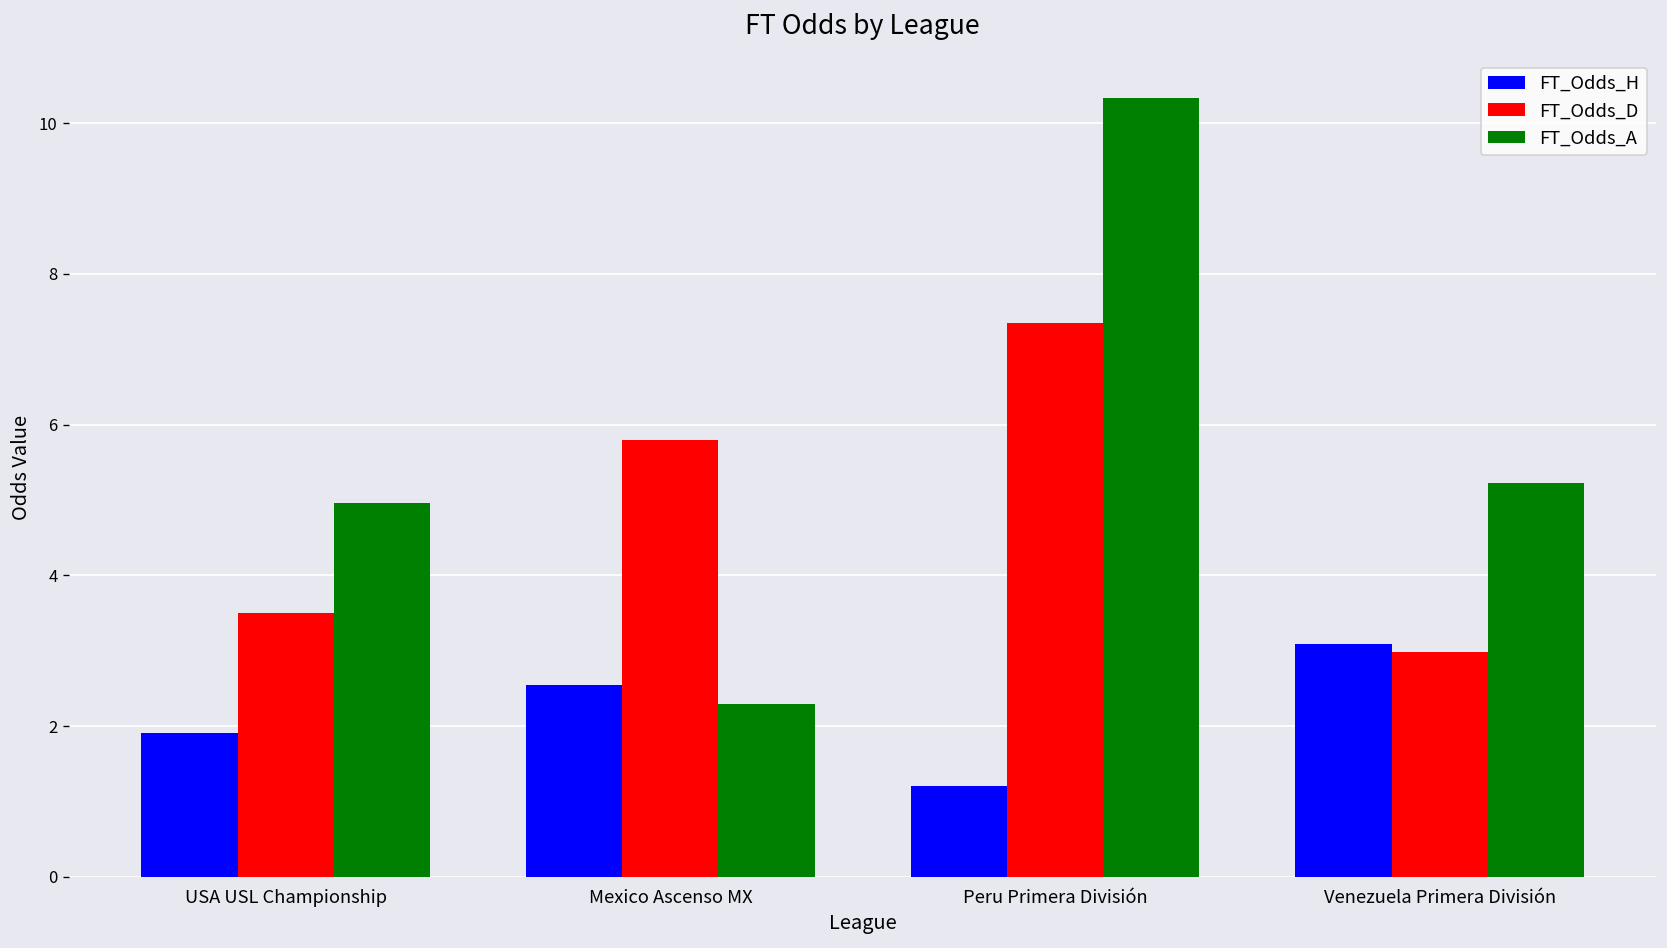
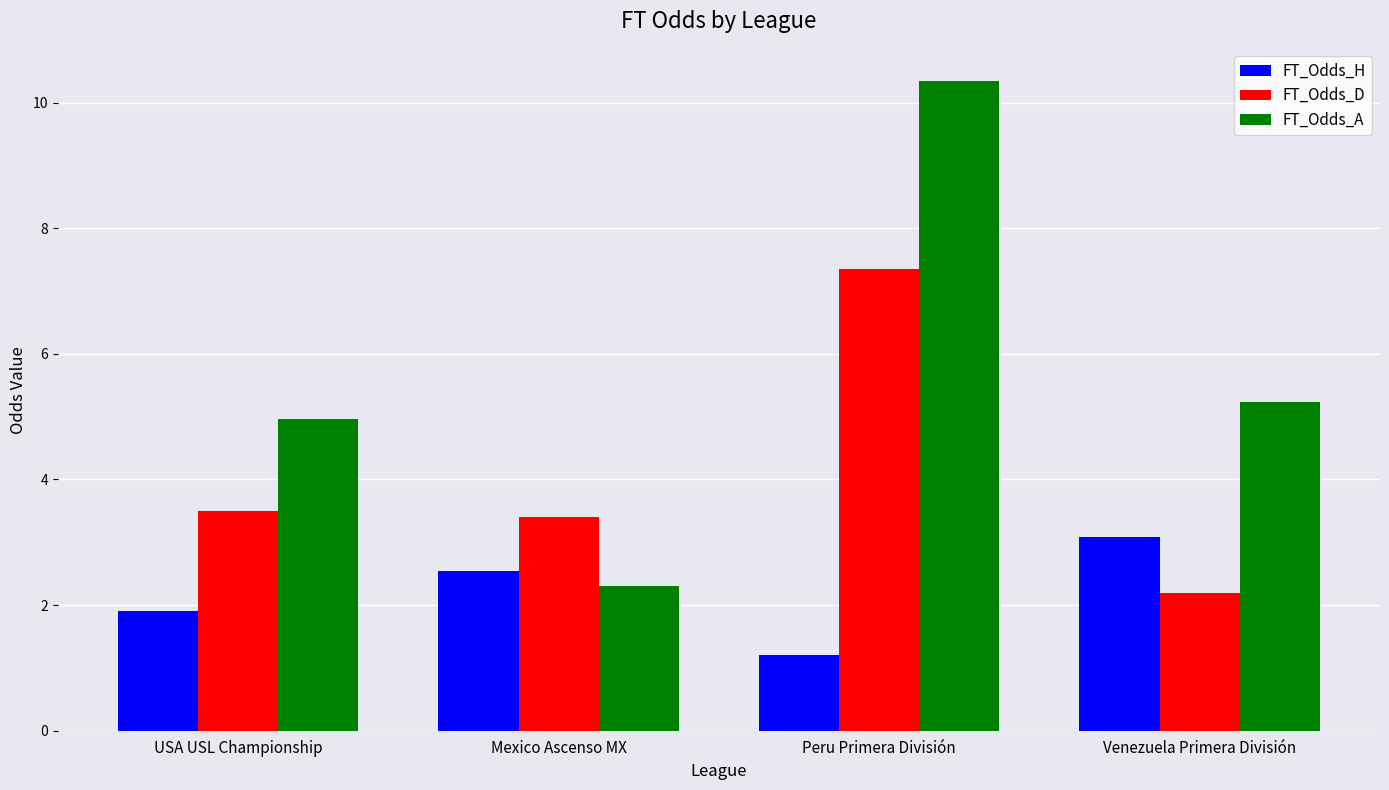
FT_Odds_D, Mexico Ascenso MX: 5.8 -> 3.4
FT_Odds_D, Venezuela Primera División: 3.0 -> 2.2
